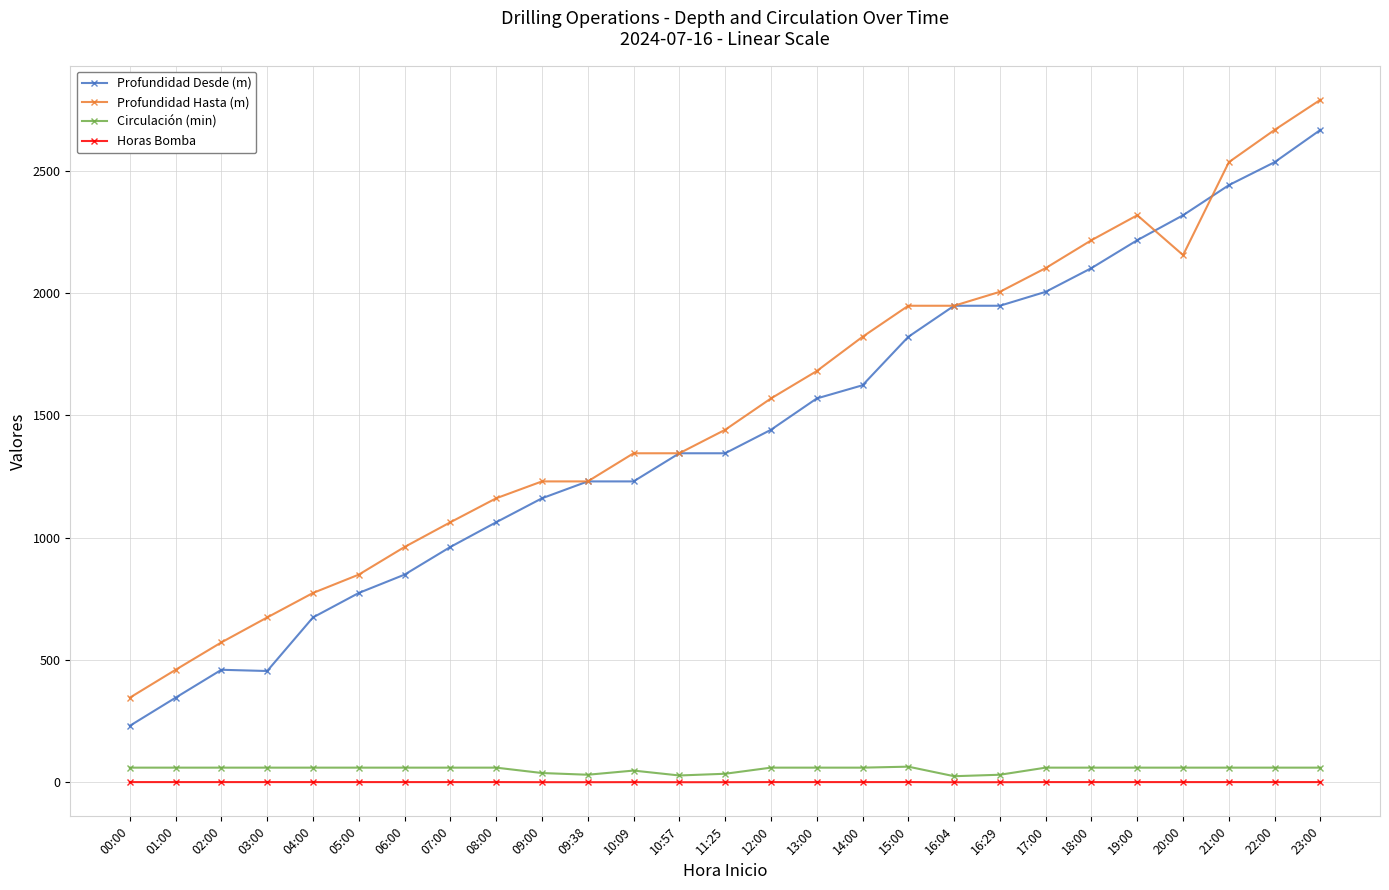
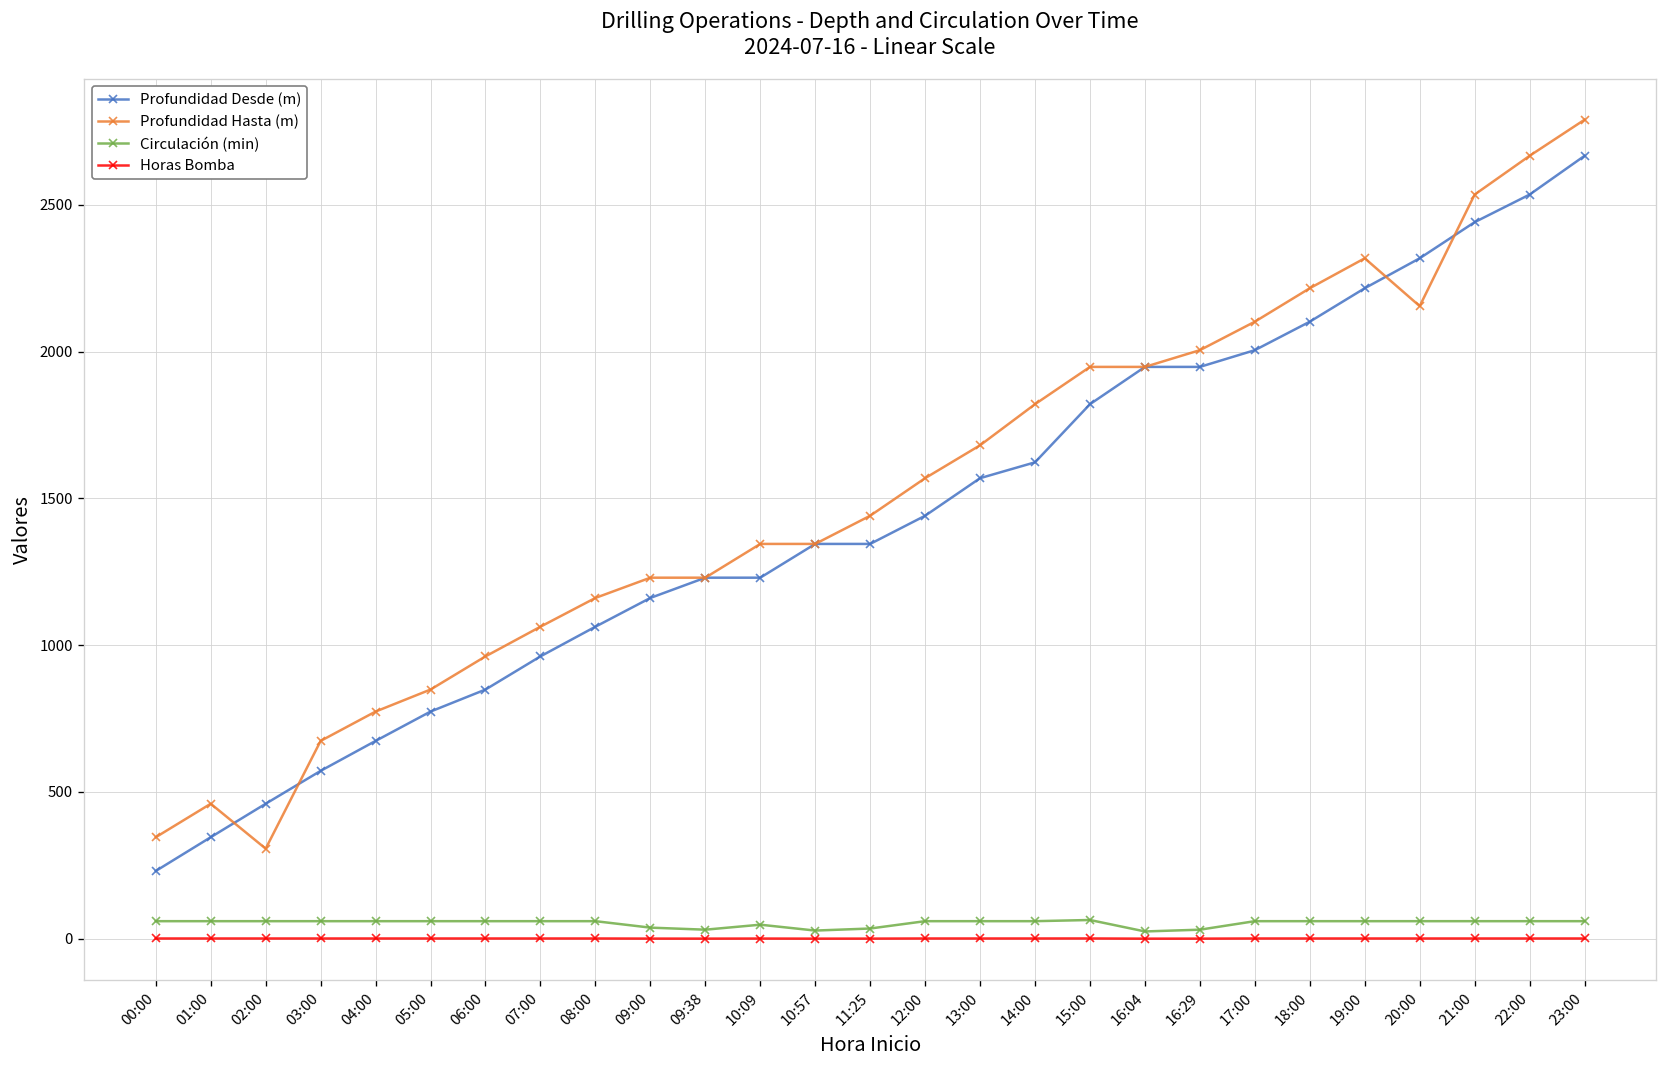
Profundidad Hasta (m), 02:00: 570 -> 310
Profundidad Desde (m), 03:00: 460 -> 570
